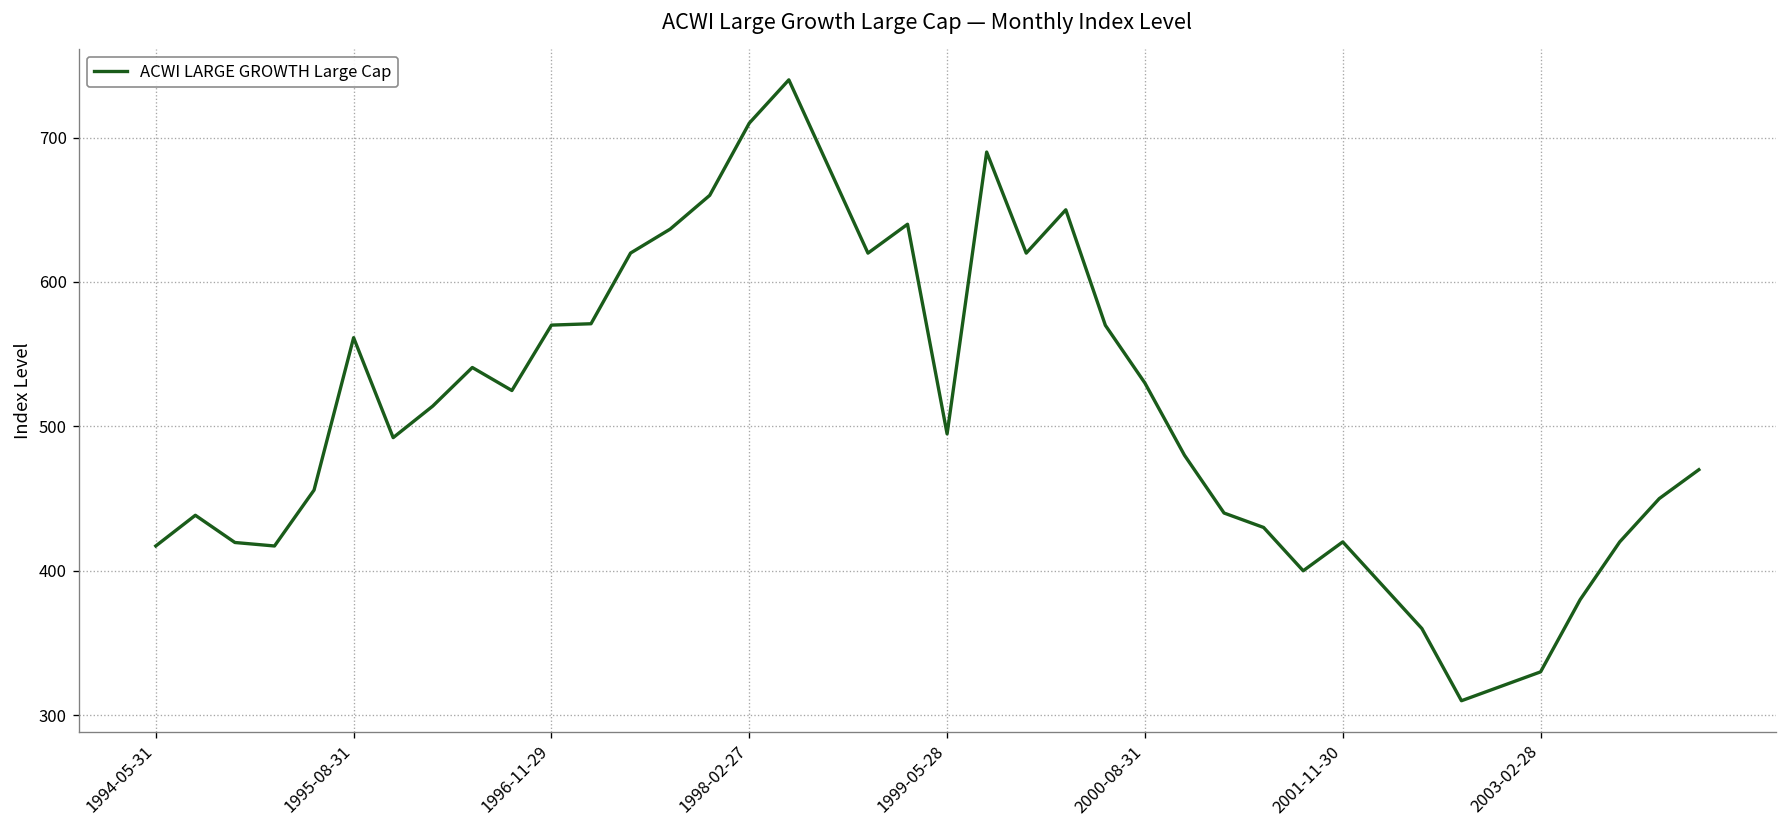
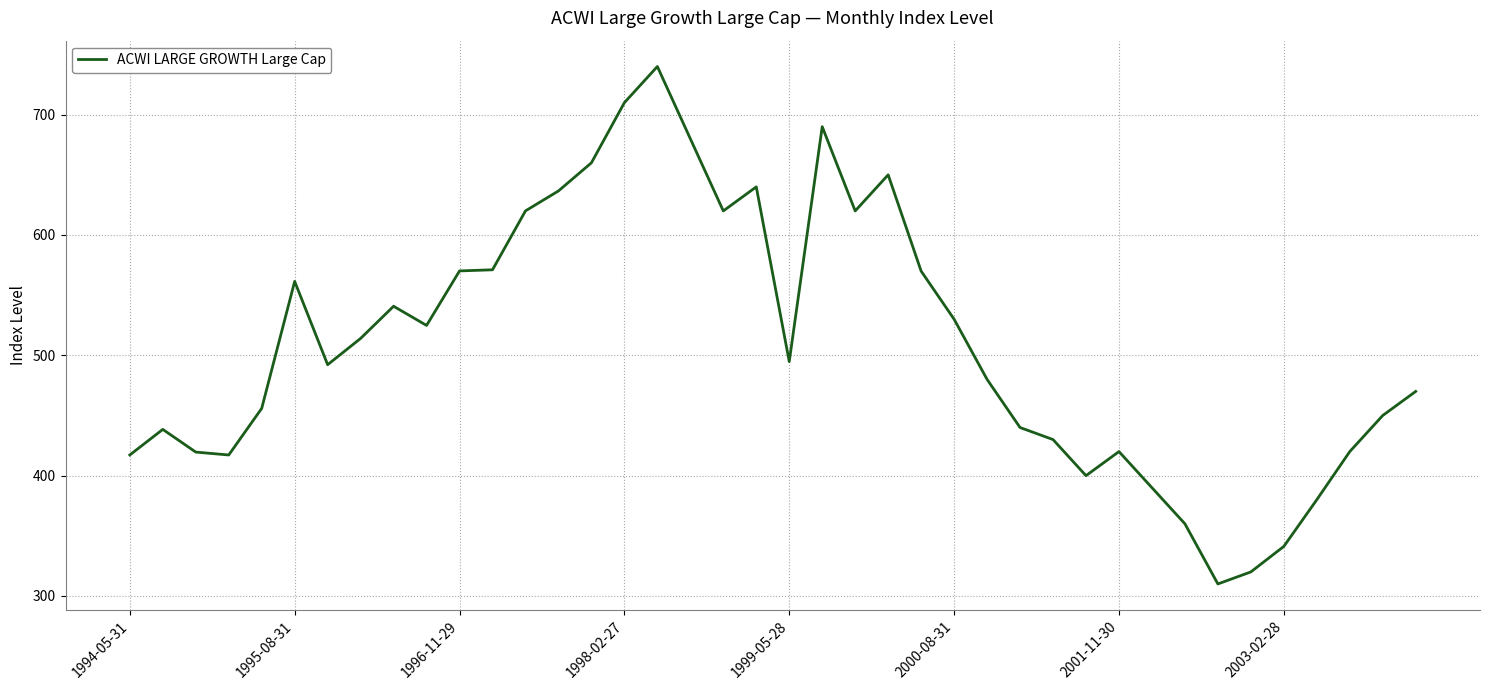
2003-02-28: 330 -> 341
